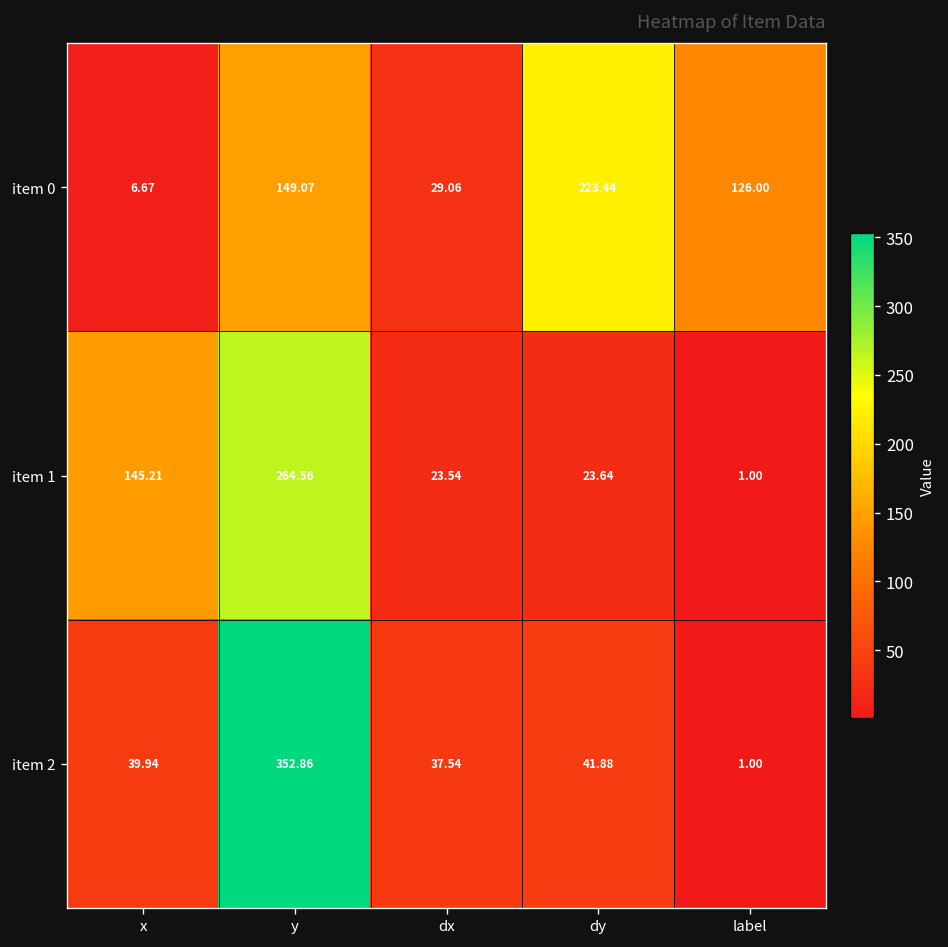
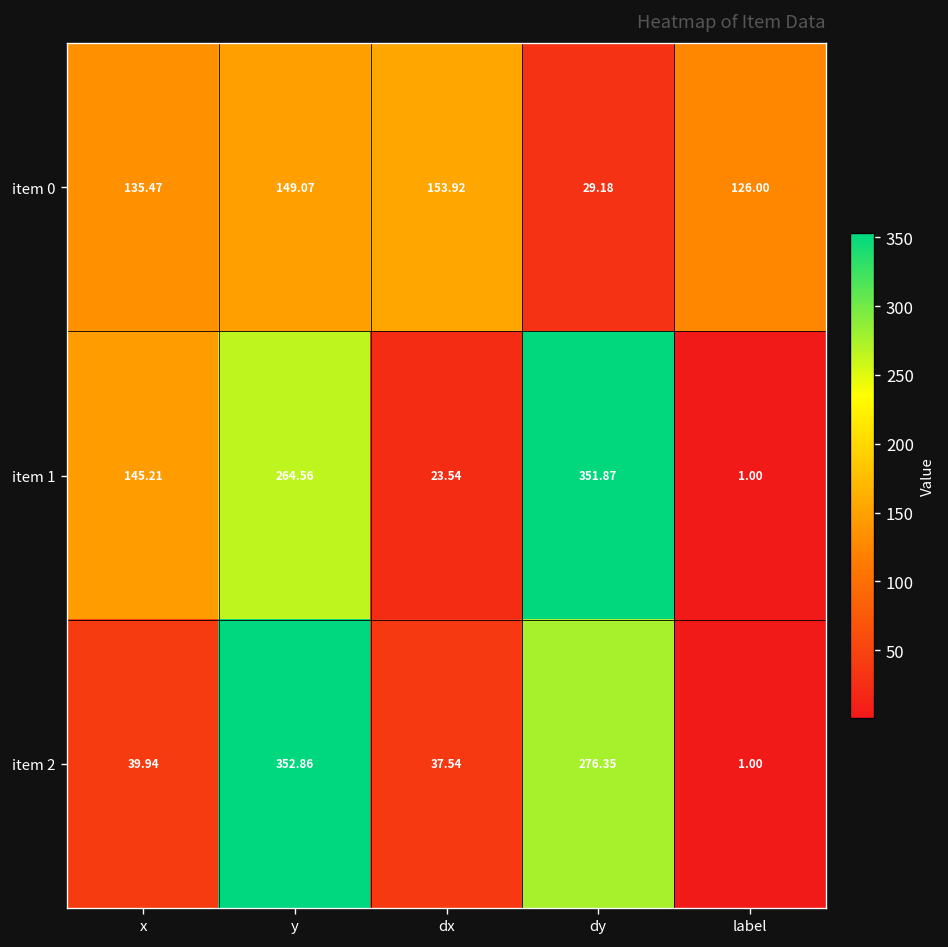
item 0, x: 6.67 -> 135.47
item 0, dx: 29.06 -> 153.92
item 0, dy: 223.44 -> 29.18
item 1, dy: 23.64 -> 351.87
item 2, dy: 41.88 -> 276.35
